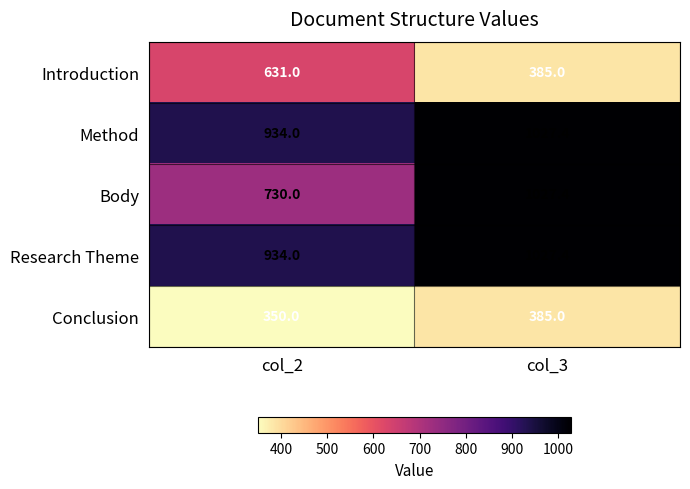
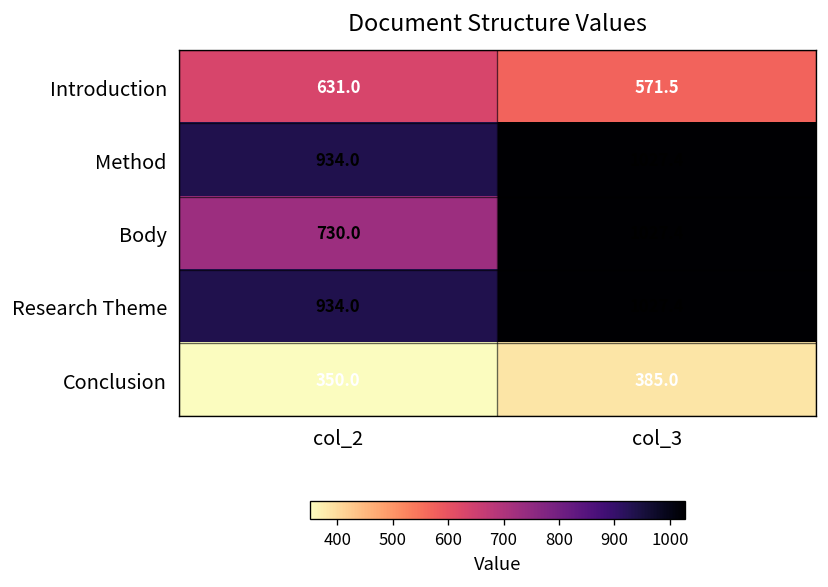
Introduction, col_3: 385.0 -> 571.5
